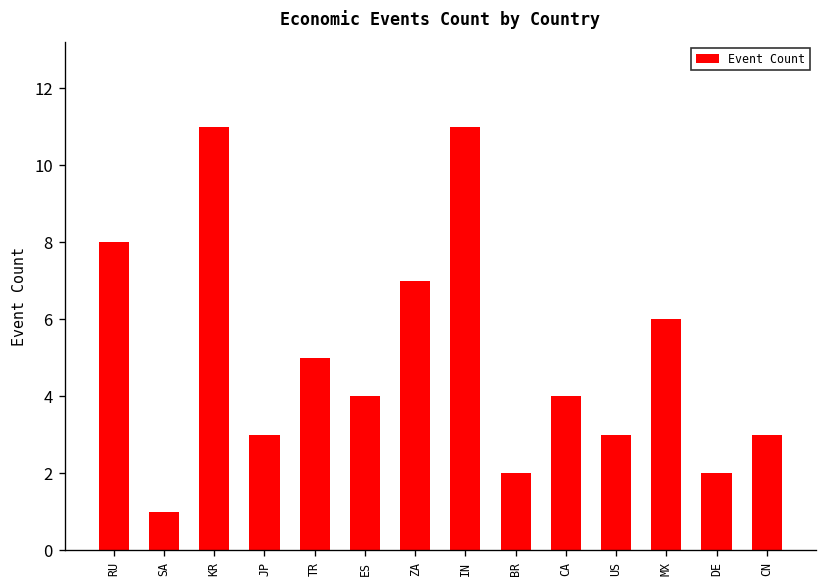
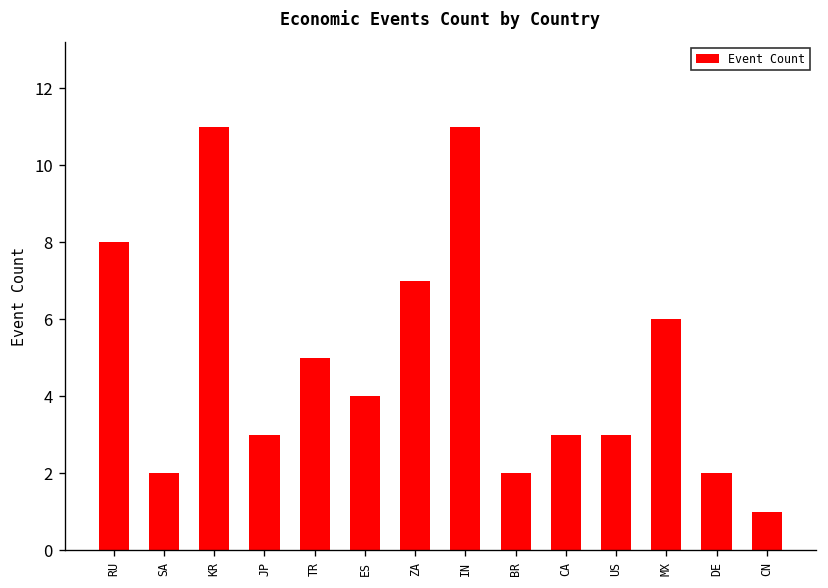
SA: 1 -> 2
CA: 4 -> 3
CN: 3 -> 1
